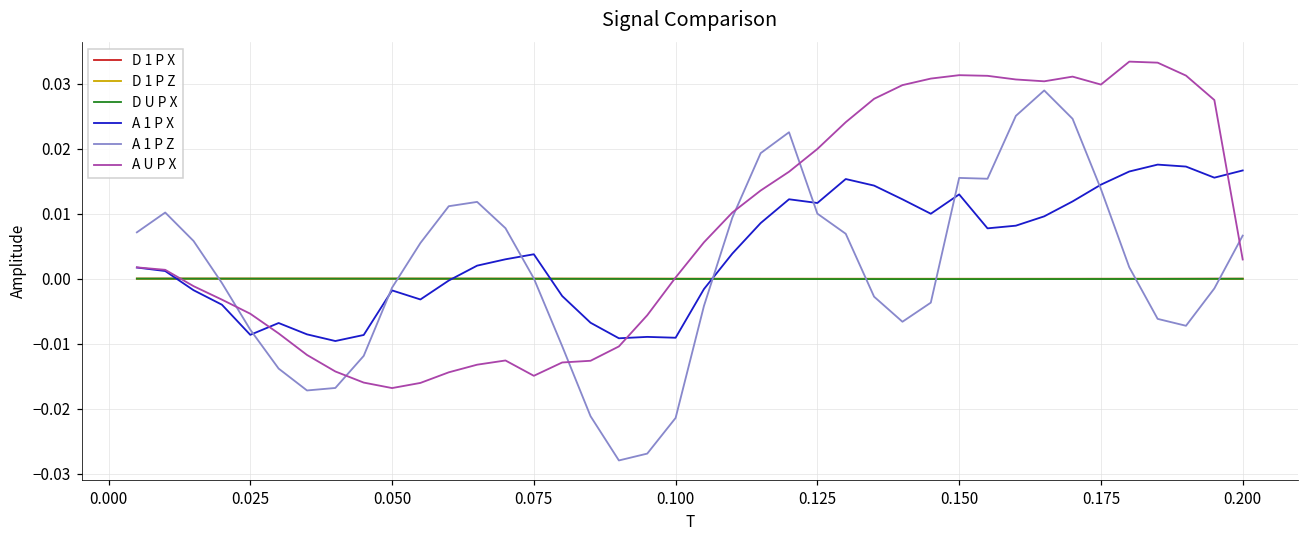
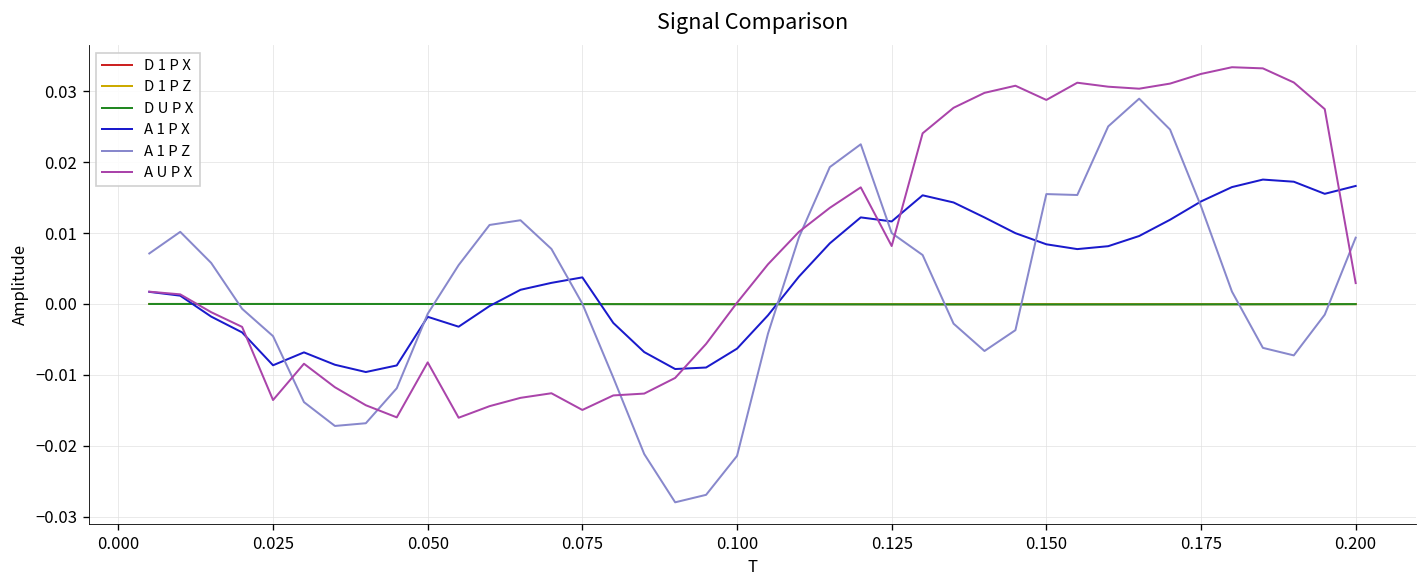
A 1 P Z, 0.025: -0.008 -> -0.005
A U P X, 0.025: -0.005 -> -0.014
A U P X, 0.050: -0.017 -> -0.008
A 1 P X, 0.100: -0.009 -> -0.006
A U P X, 0.125: 0.020 -> 0.008
A 1 P X, 0.150: 0.013 -> 0.008
A U P X, 0.150: 0.031 -> 0.029
A U P X, 0.175: 0.030 -> 0.032
A 1 P Z, 0.200: 0.007 -> 0.009
